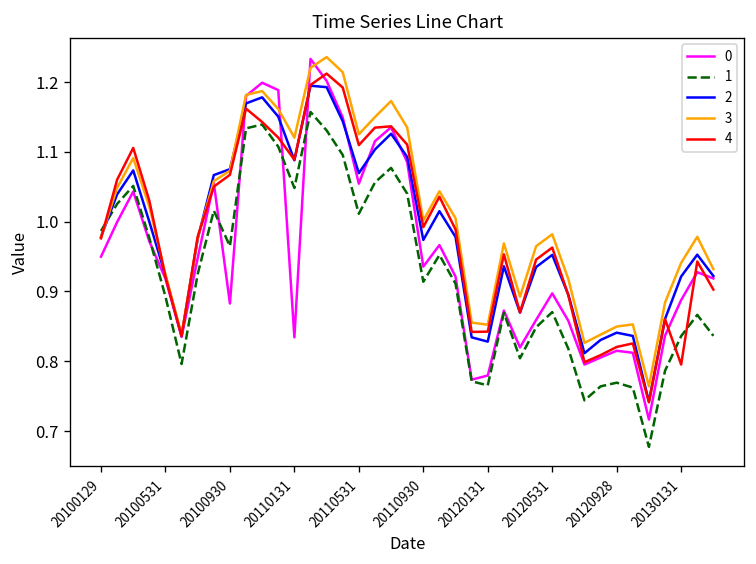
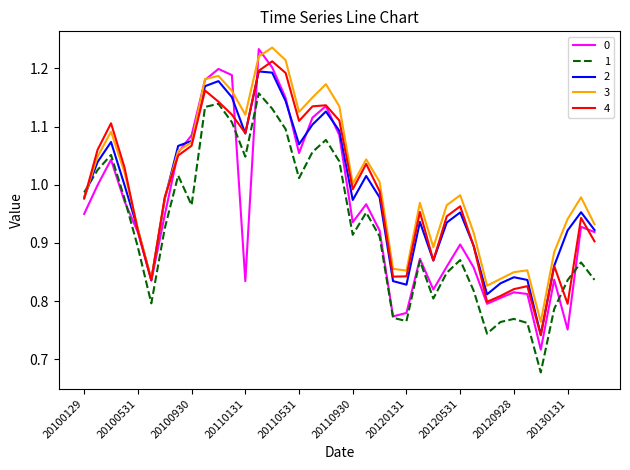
0, 20100930: 0.88 -> 1.09
0, 20130131: 0.89 -> 0.75
